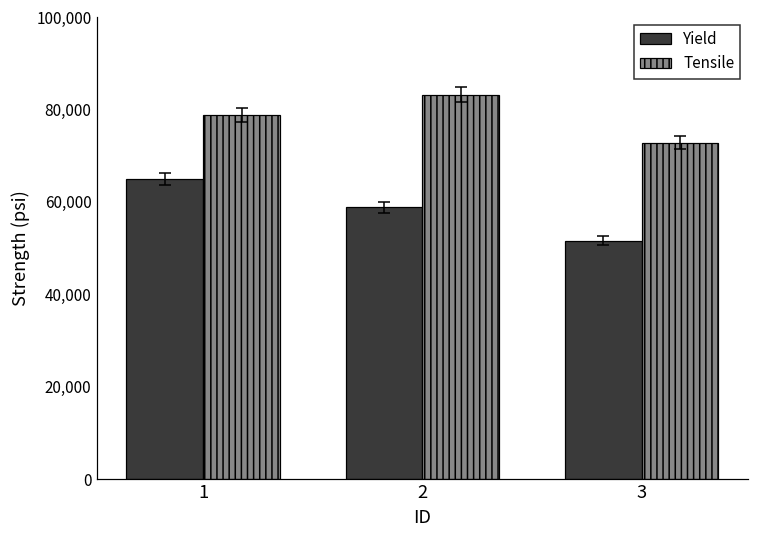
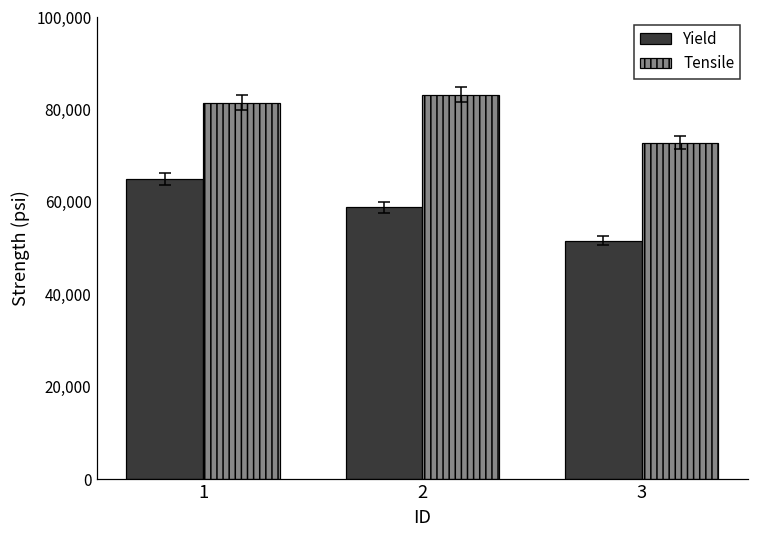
Tensile, 1: 79,000 -> 82,000
